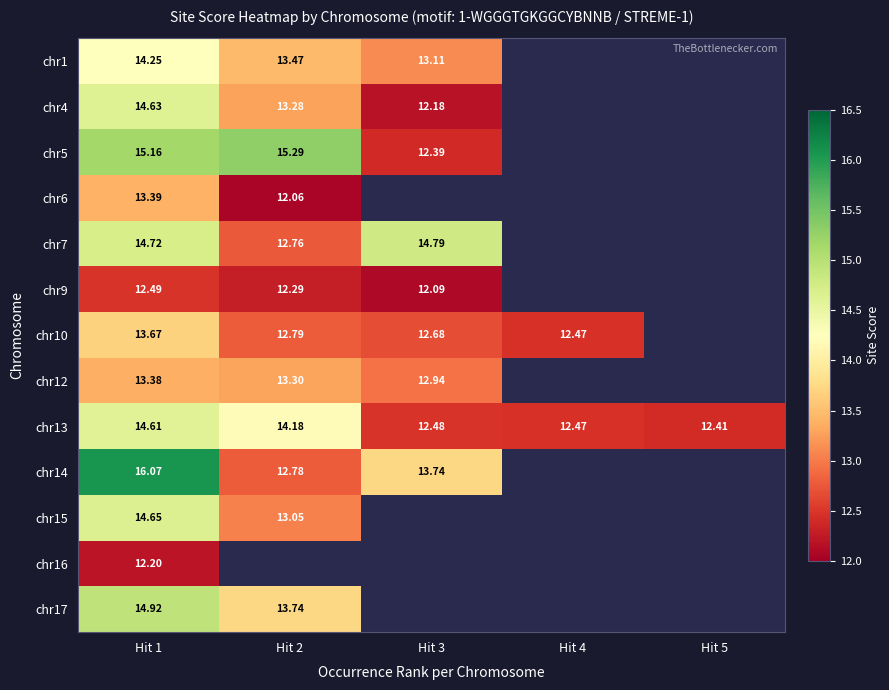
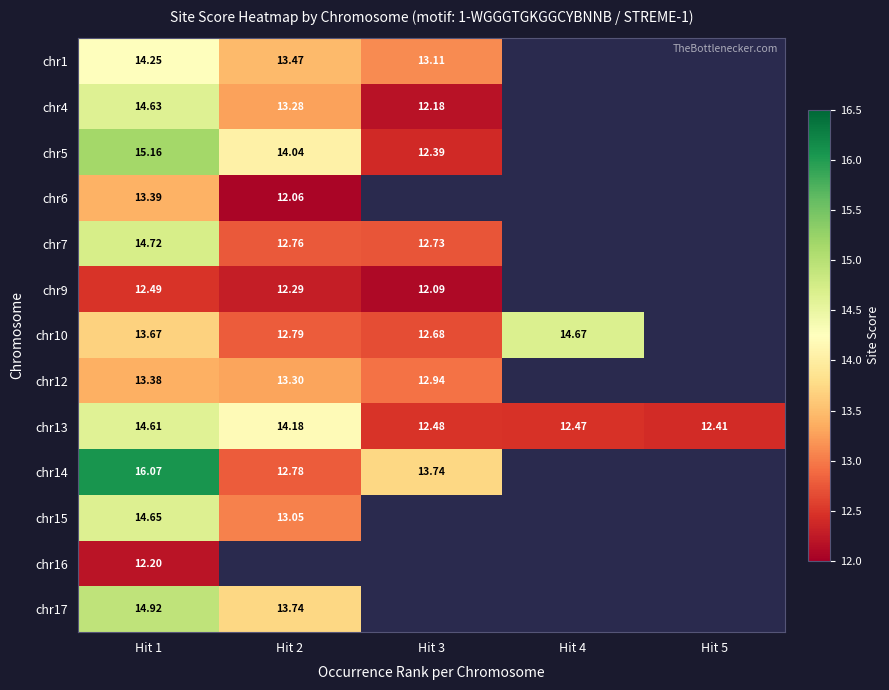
chr5, Hit 2: 15.29 -> 14.04
chr7, Hit 3: 14.79 -> 12.73
chr10, Hit 4: 12.47 -> 14.67
